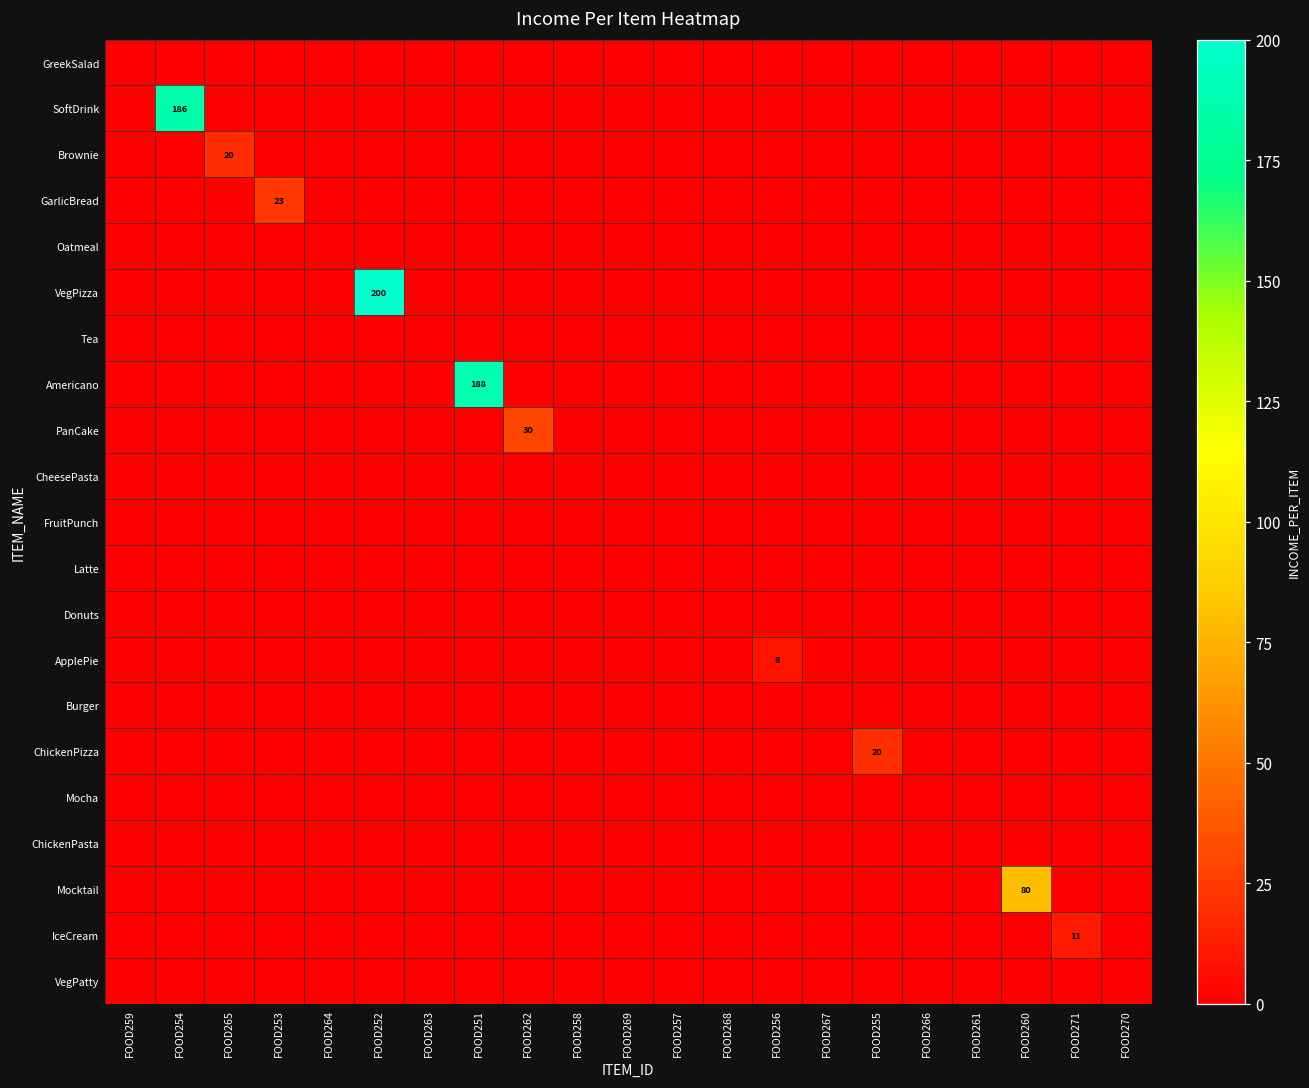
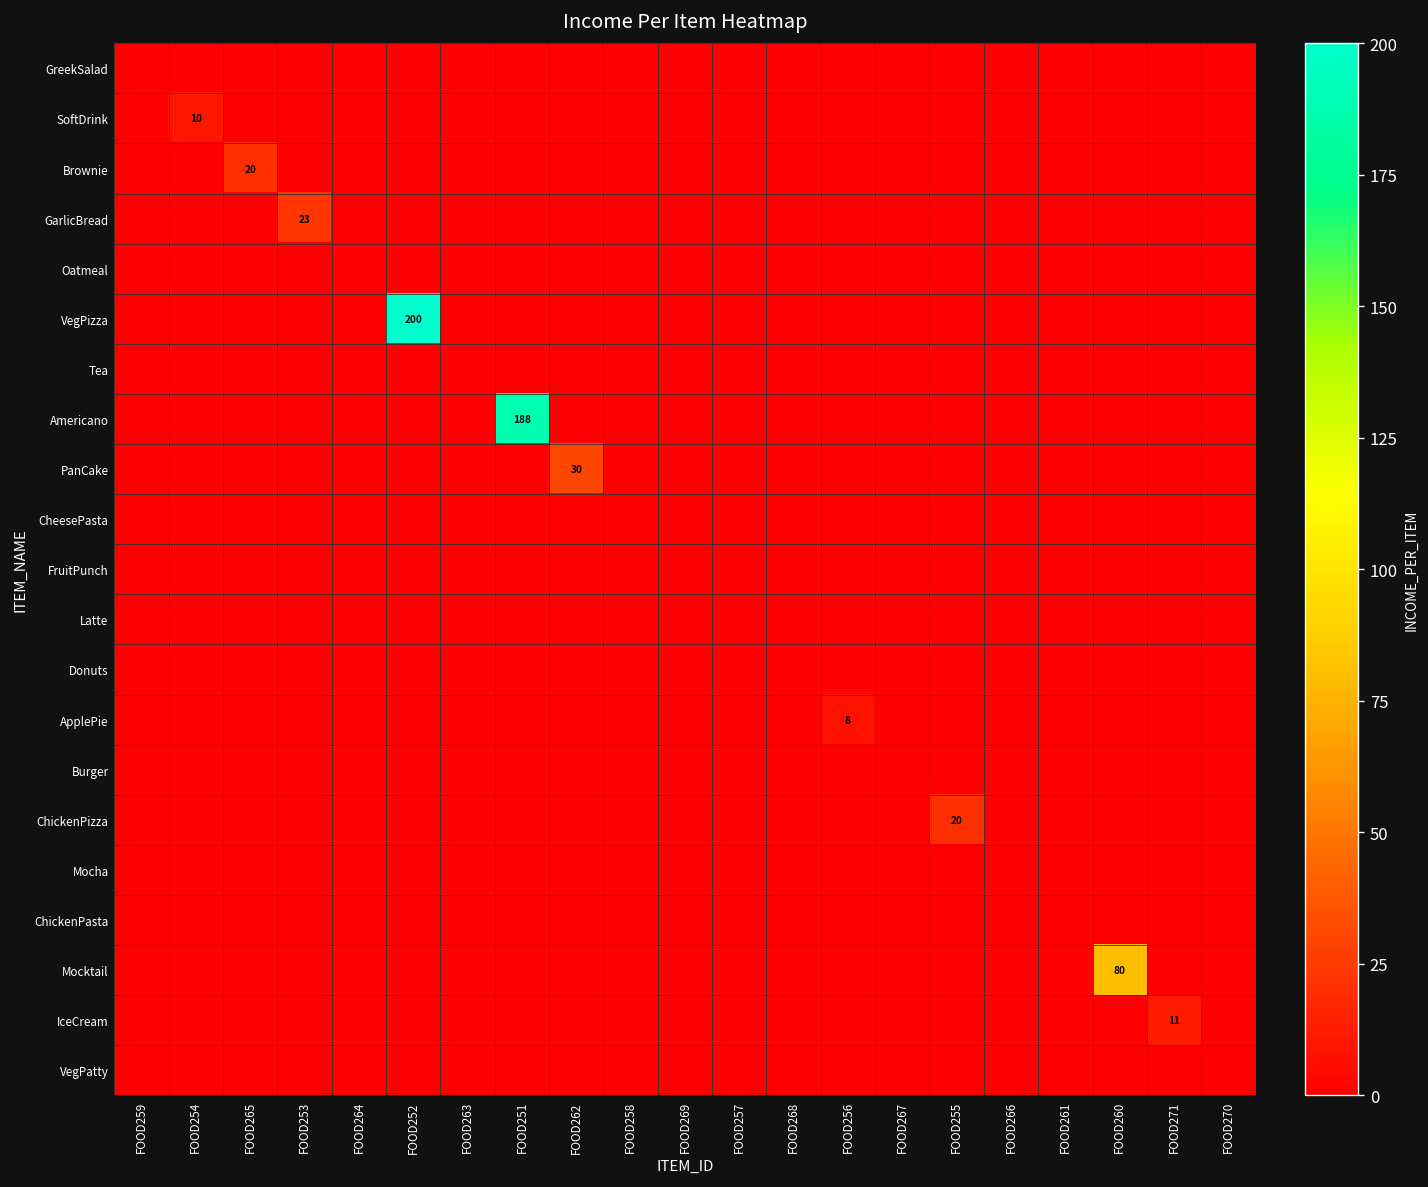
SoftDrink, FOOD254: 186 -> 10
